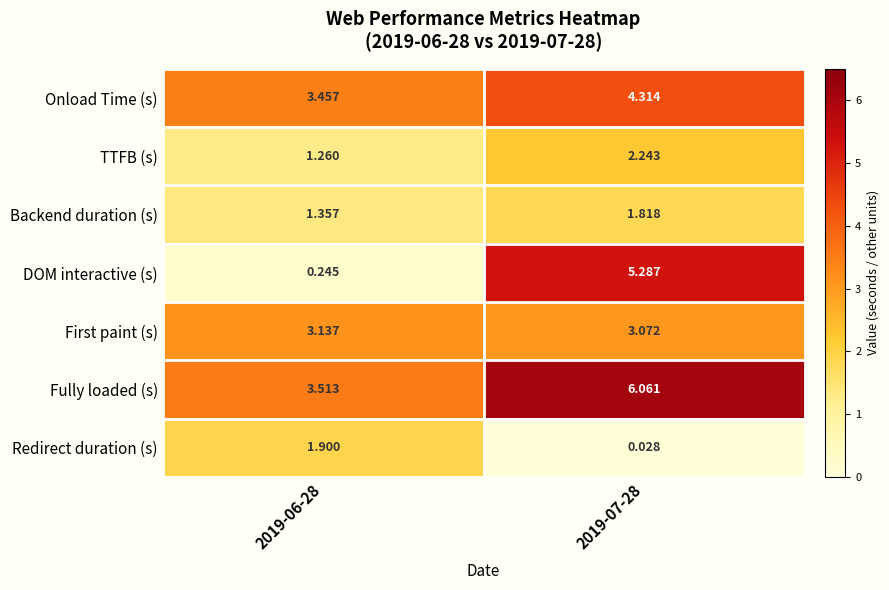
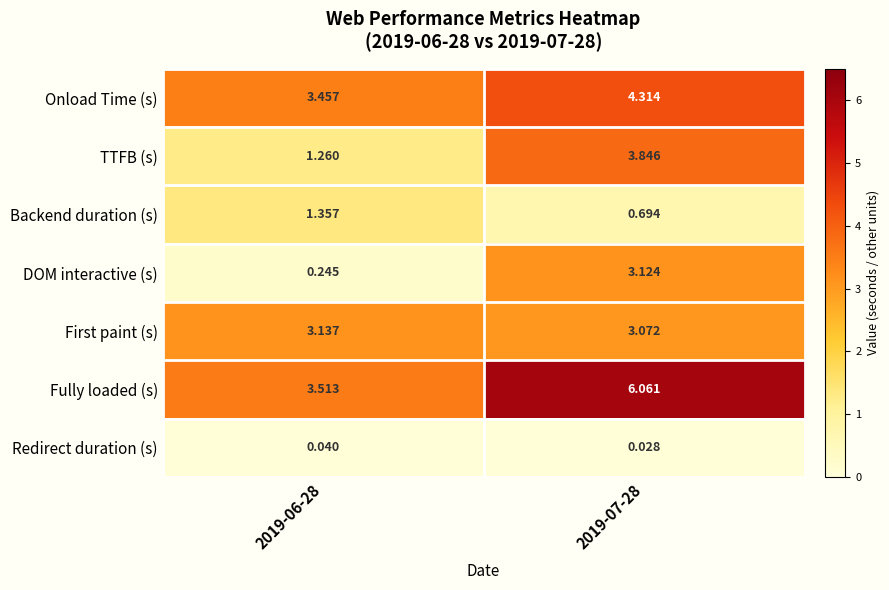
TTFB (s), 2019-07-28: 2.243 -> 3.846
Backend duration (s), 2019-07-28: 1.818 -> 0.694
DOM interactive (s), 2019-07-28: 5.287 -> 3.124
Redirect duration (s), 2019-06-28: 1.900 -> 0.040
